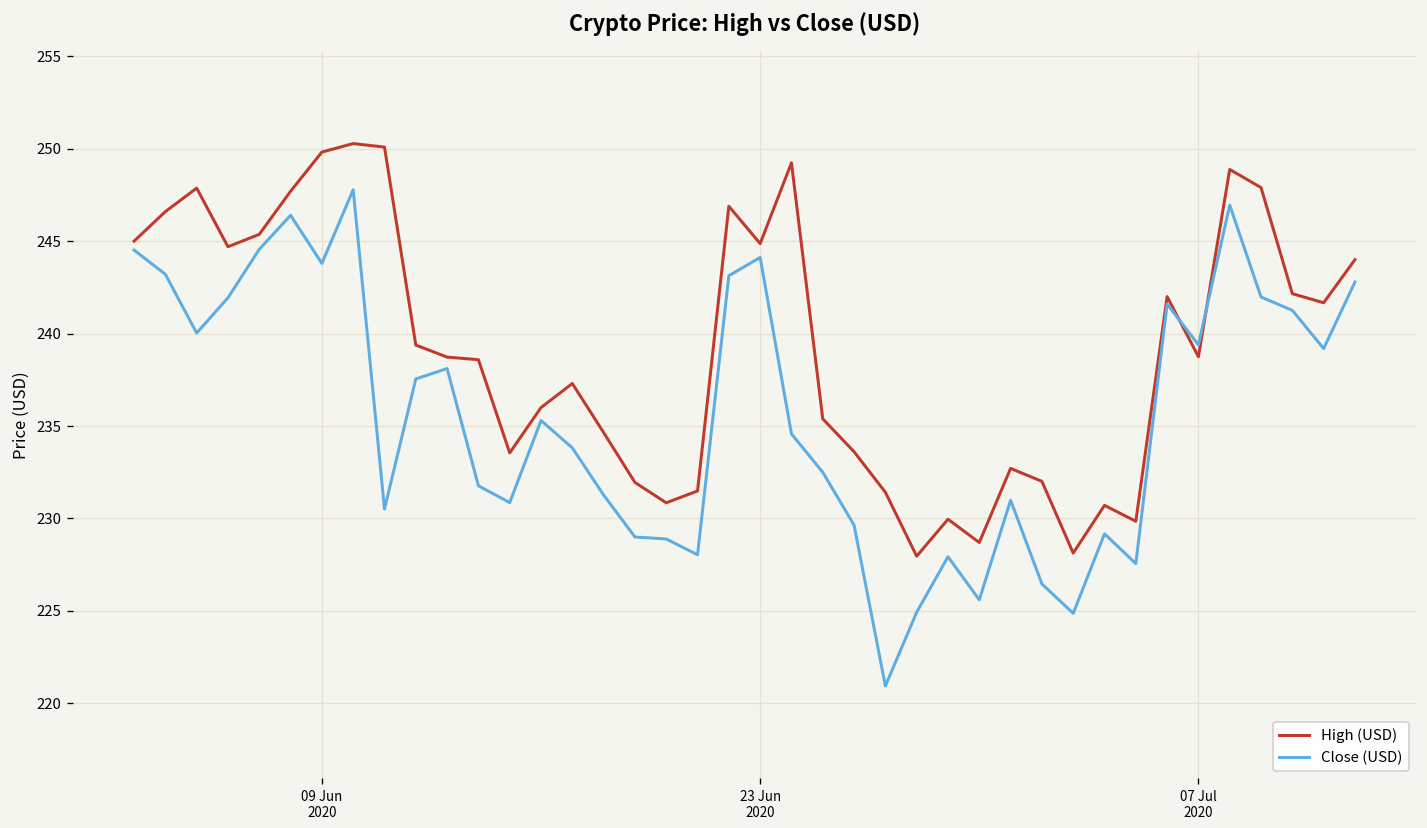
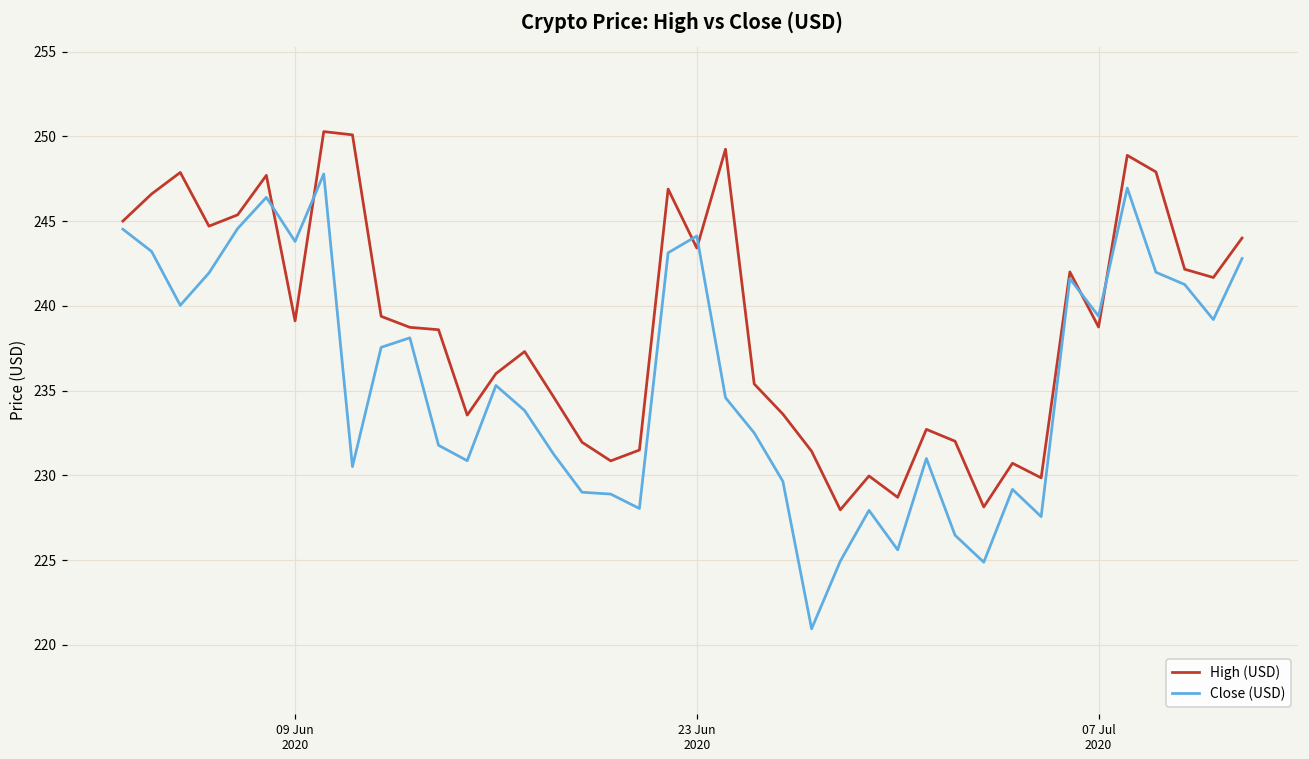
High (USD), 09 Jun 2020: 249.8 -> 239.1
High (USD), 23 Jun 2020: 244.9 -> 243.4
